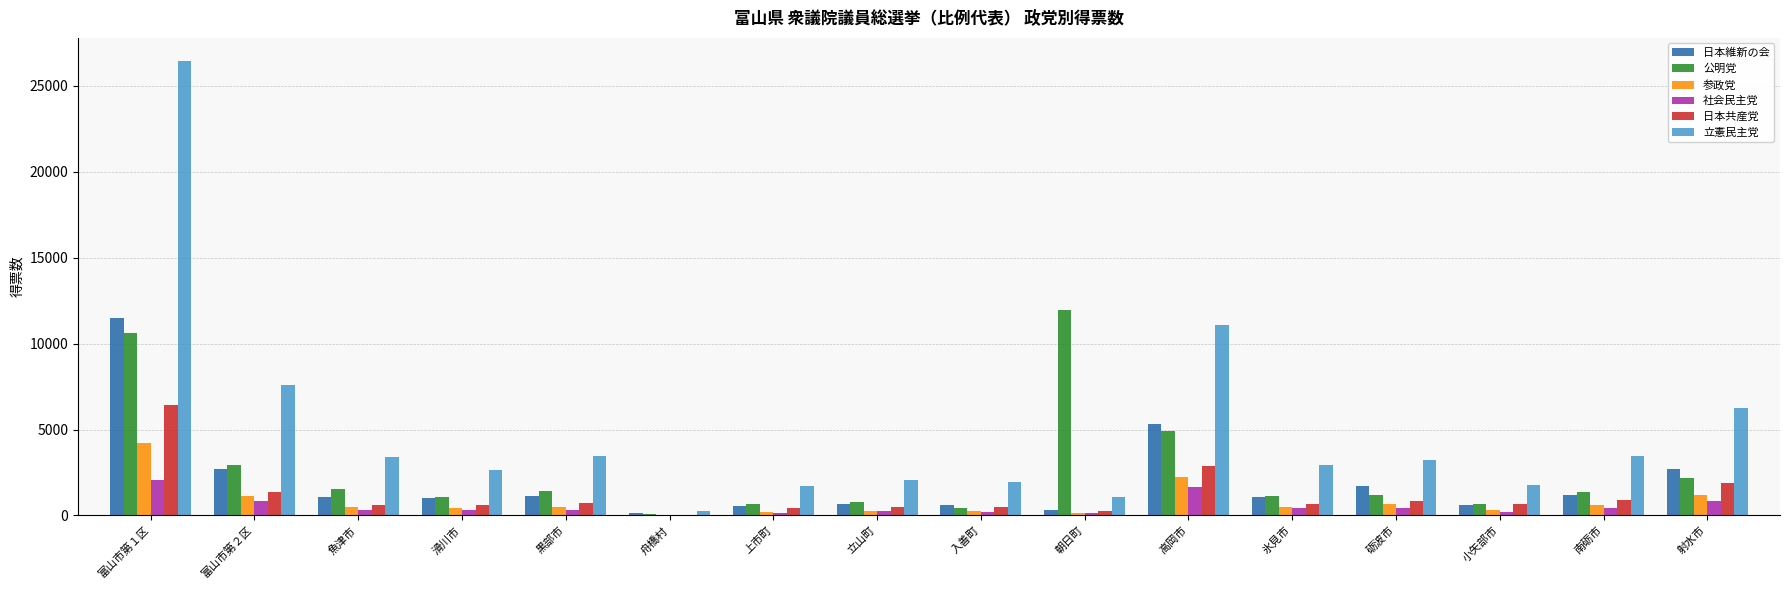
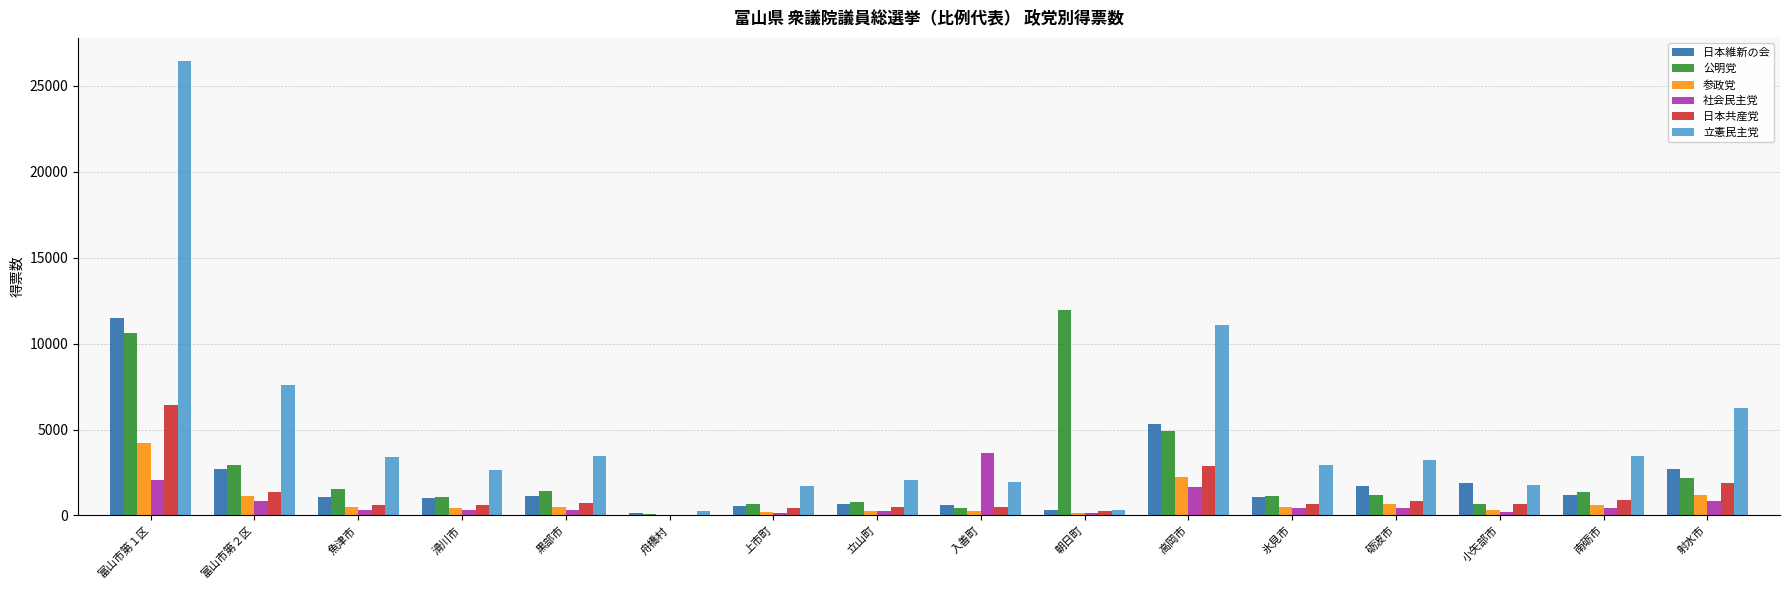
社会民主党, 入善町: 200 -> 3600
立憲民主党, 朝日町: 1100 -> 300
日本維新の会, 小矢部市: 600 -> 1900
